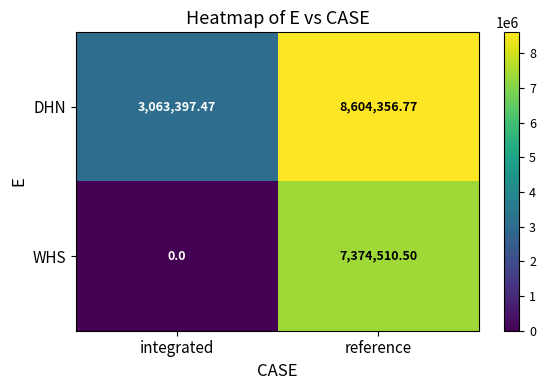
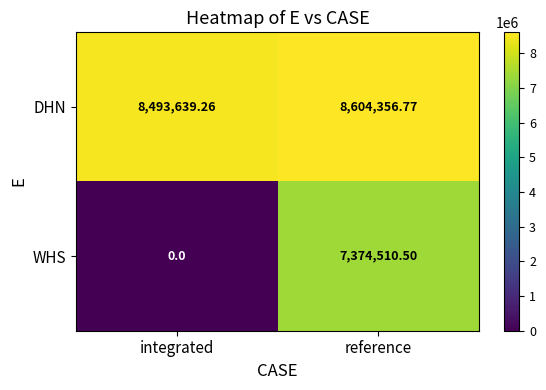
DHN, integrated: 3,063,397.47 -> 8,493,639.26
